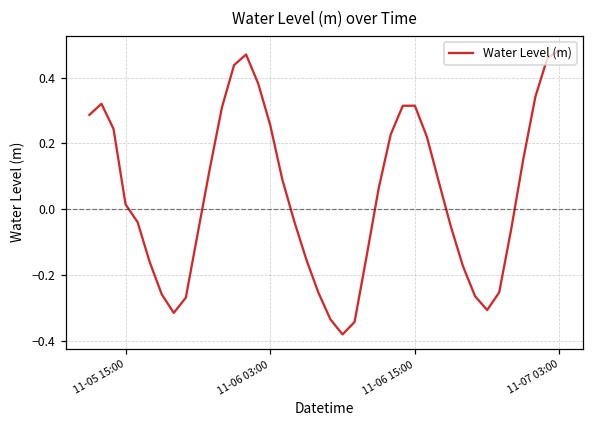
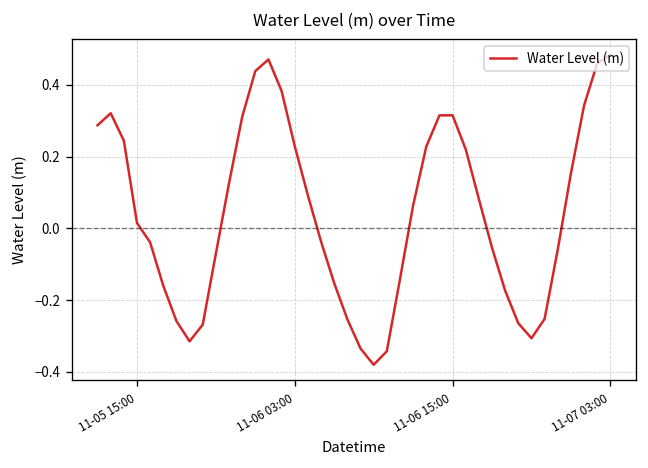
11-06 03:00: 0.26 -> 0.23
